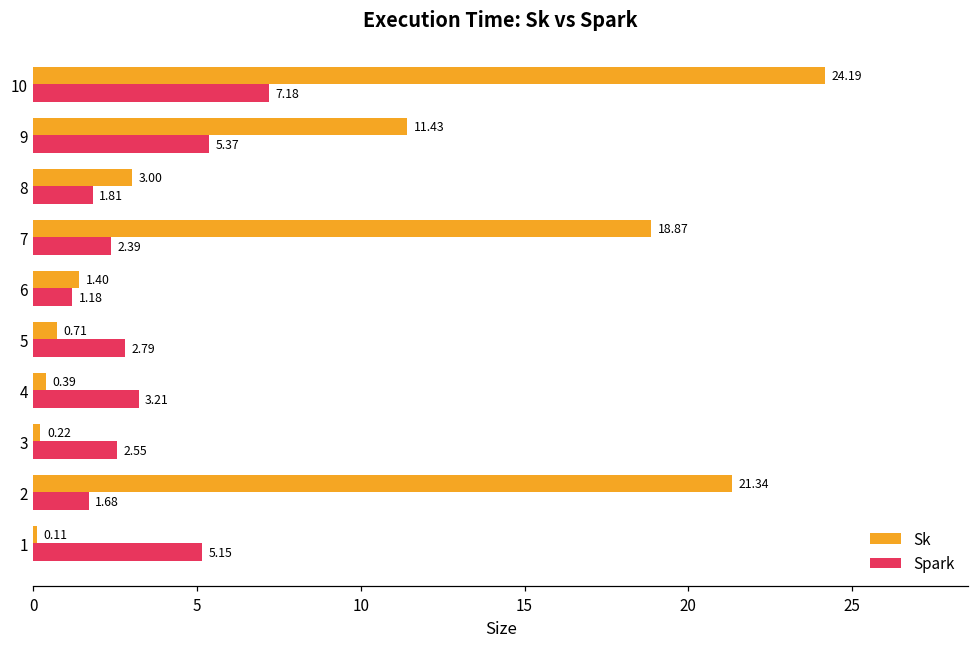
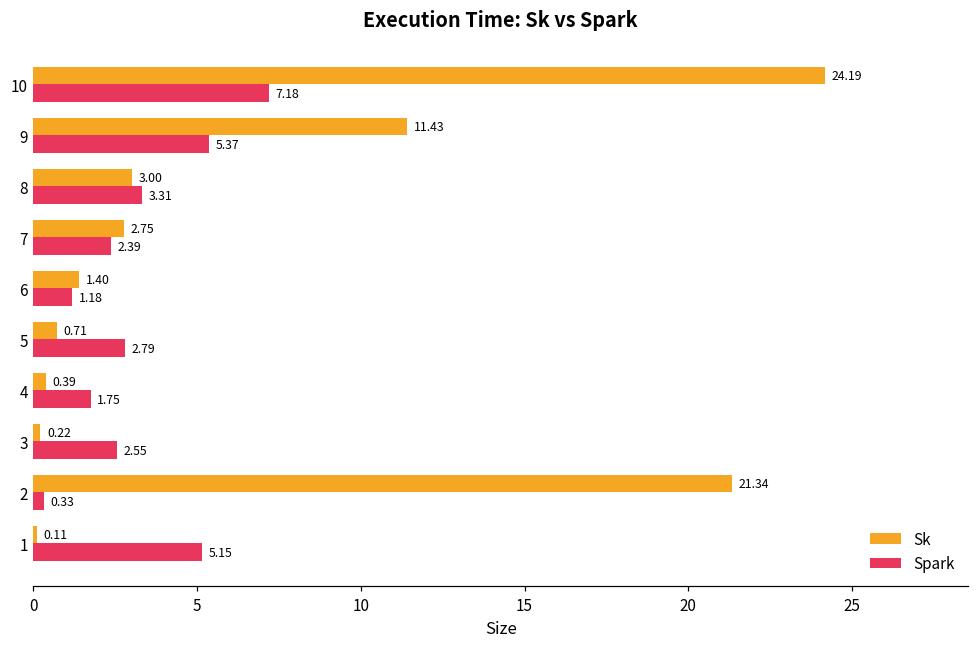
Spark, 8: 1.81 -> 3.31
Sk, 7: 18.87 -> 2.75
Spark, 4: 3.21 -> 1.75
Spark, 2: 1.68 -> 0.33
